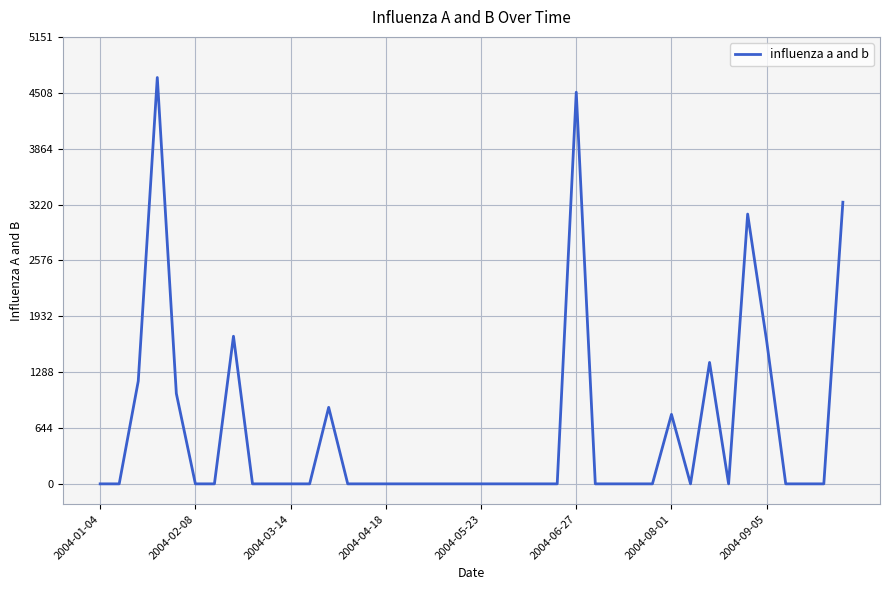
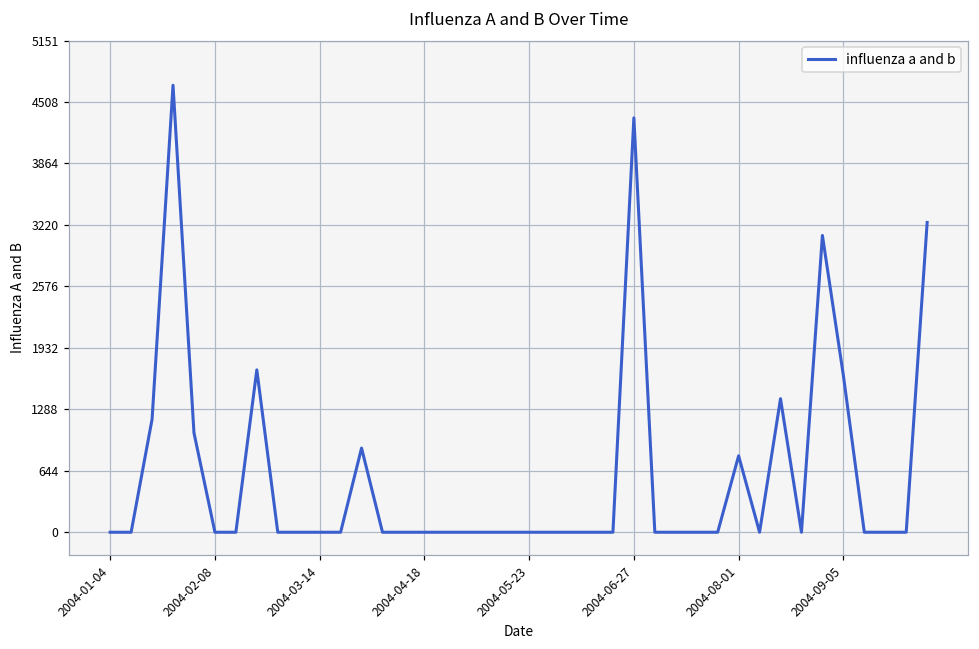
2004-06-27: 4500 -> 4300
